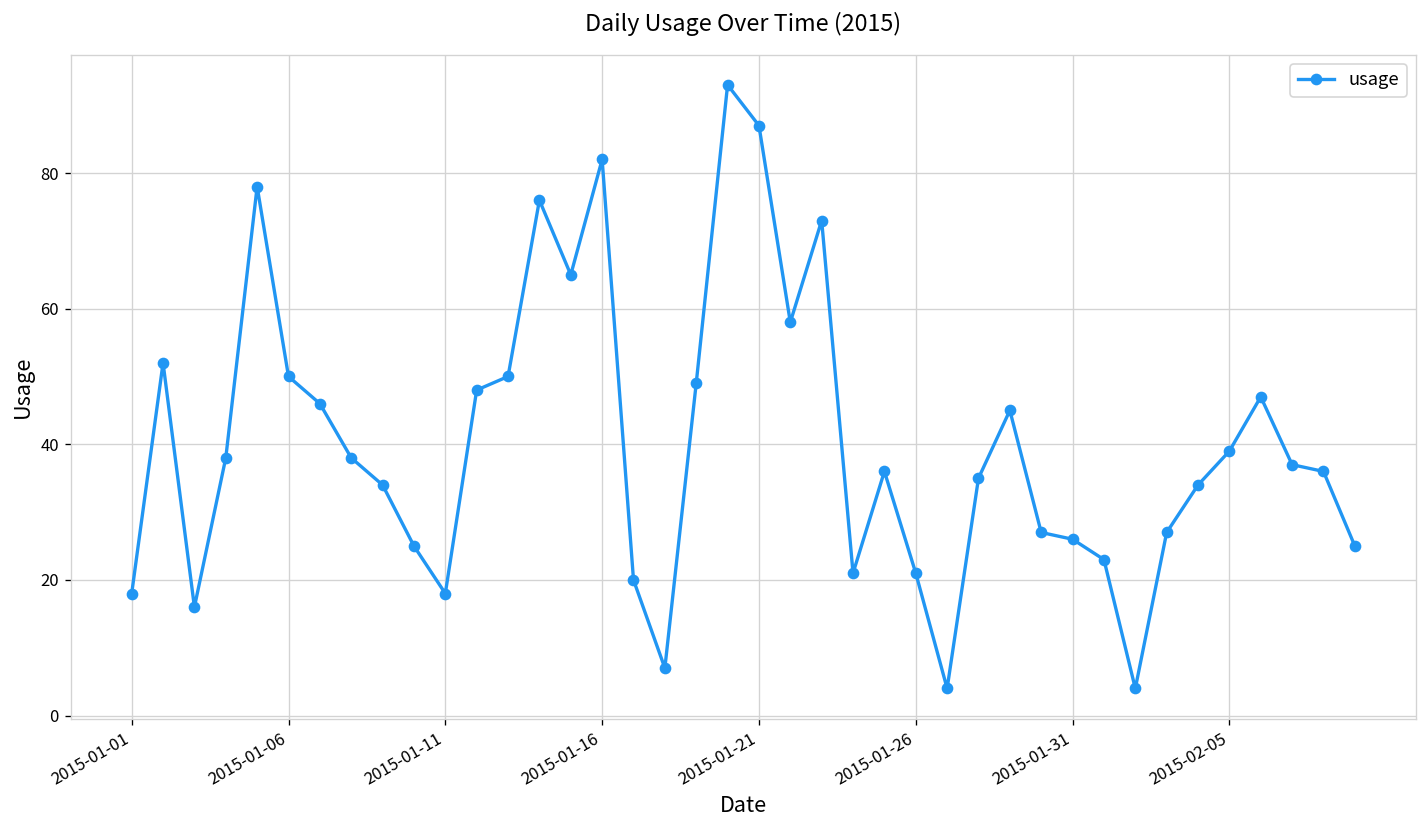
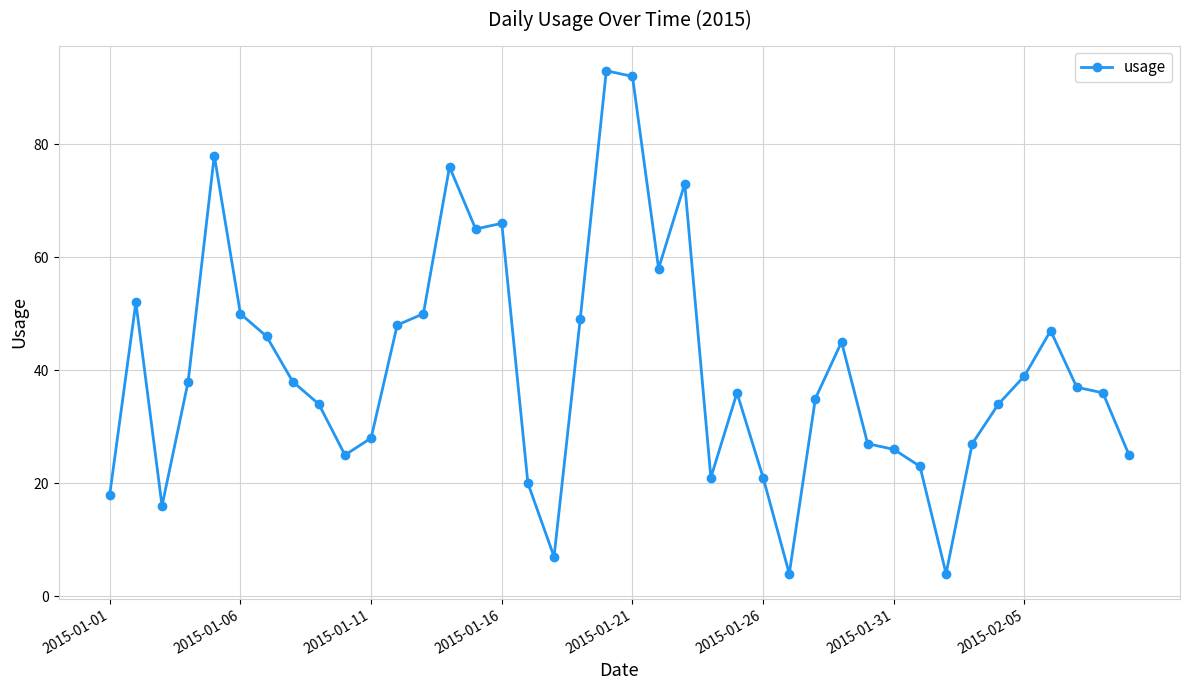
2015-01-11: 18 -> 28
2015-01-16: 82 -> 66
2015-01-21: 87 -> 92
